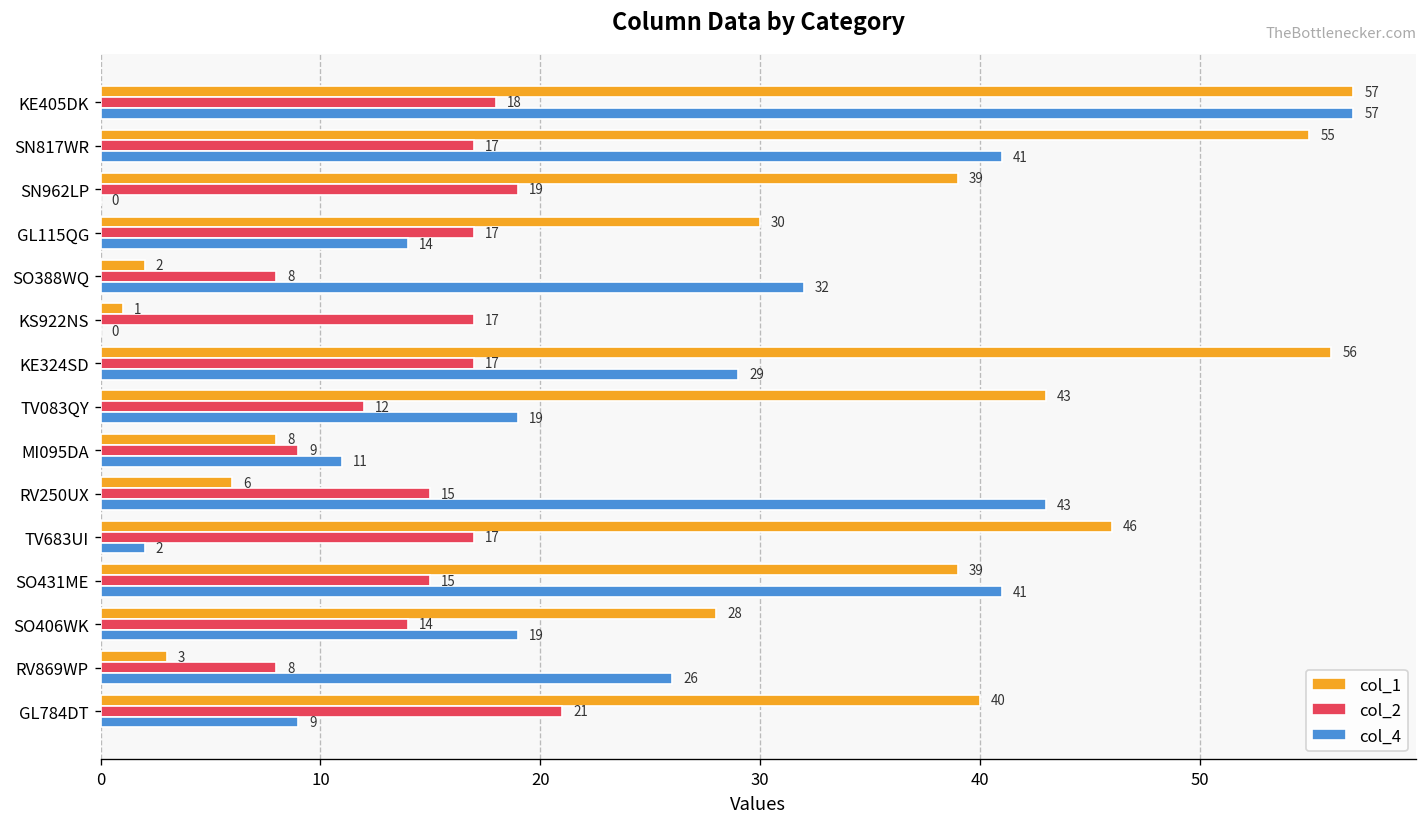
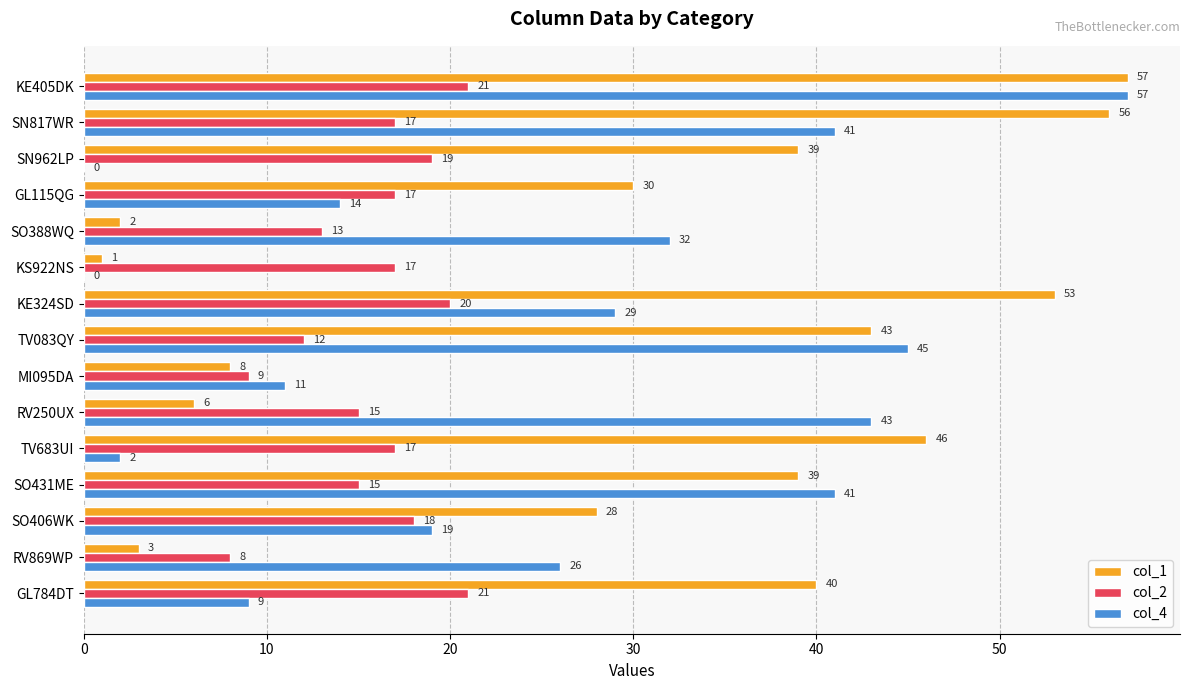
col_2, KE405DK: 18 -> 21
col_1, SN817WR: 55 -> 56
col_2, SO388WQ: 8 -> 13
col_1, KE324SD: 56 -> 53
col_2, KE324SD: 17 -> 20
col_4, TV083QY: 19 -> 45
col_2, SO406WK: 14 -> 18
